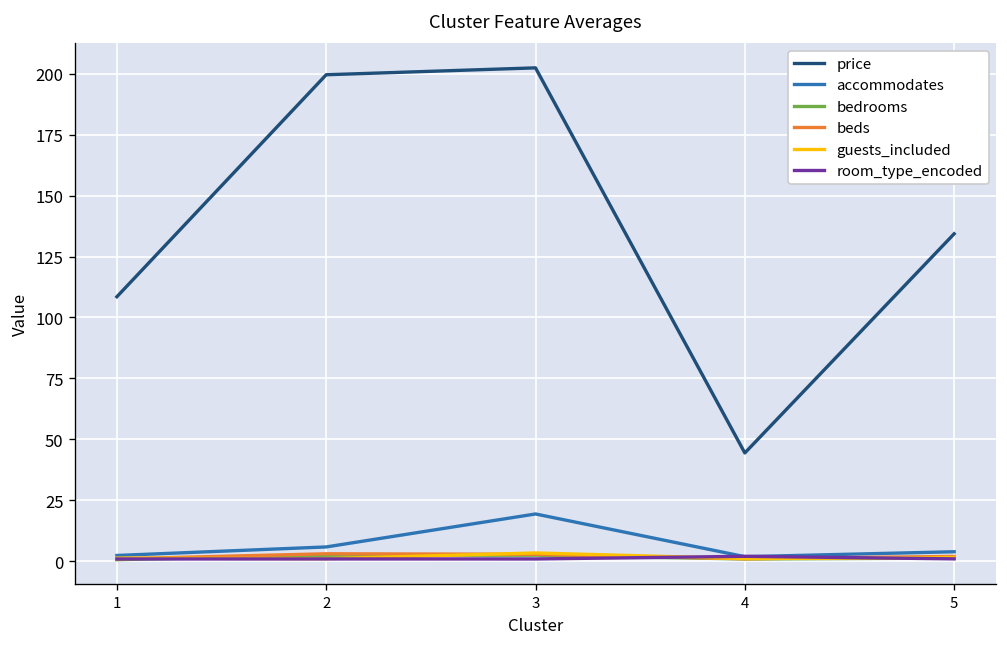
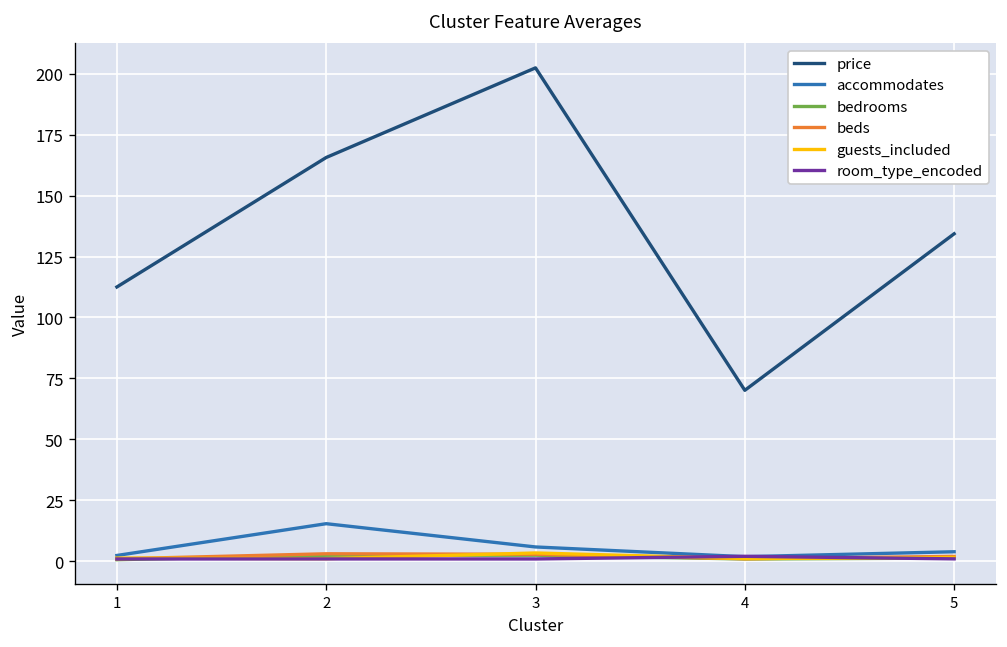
price, 1: 109 -> 113
price, 2: 200 -> 166
accommodates, 2: 6 -> 15
accommodates, 3: 19 -> 6
price, 4: 44 -> 70
